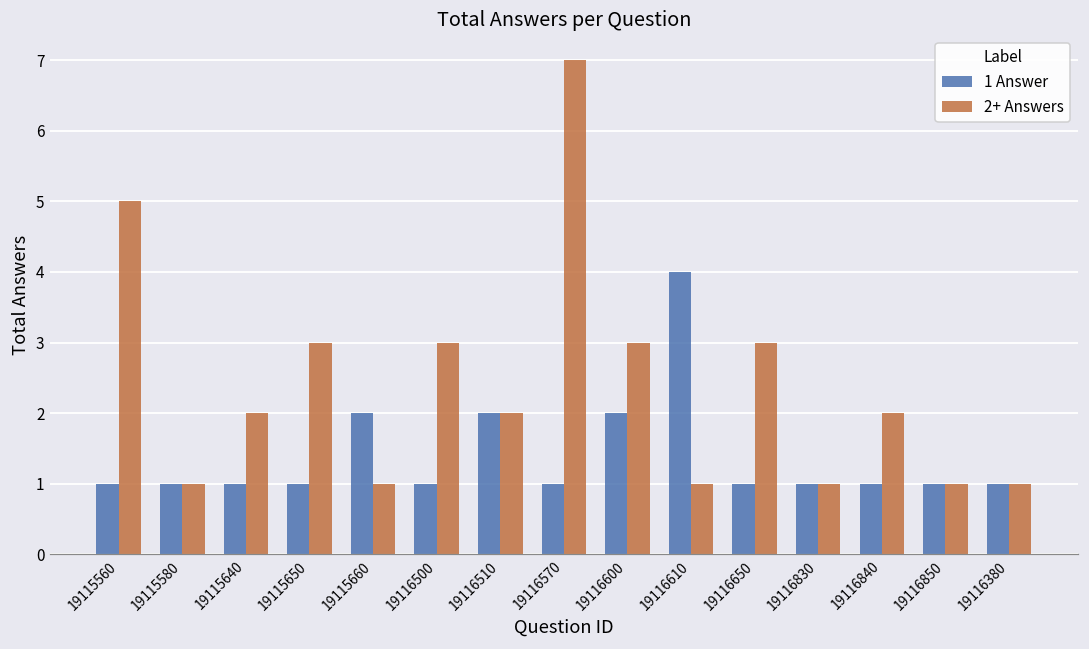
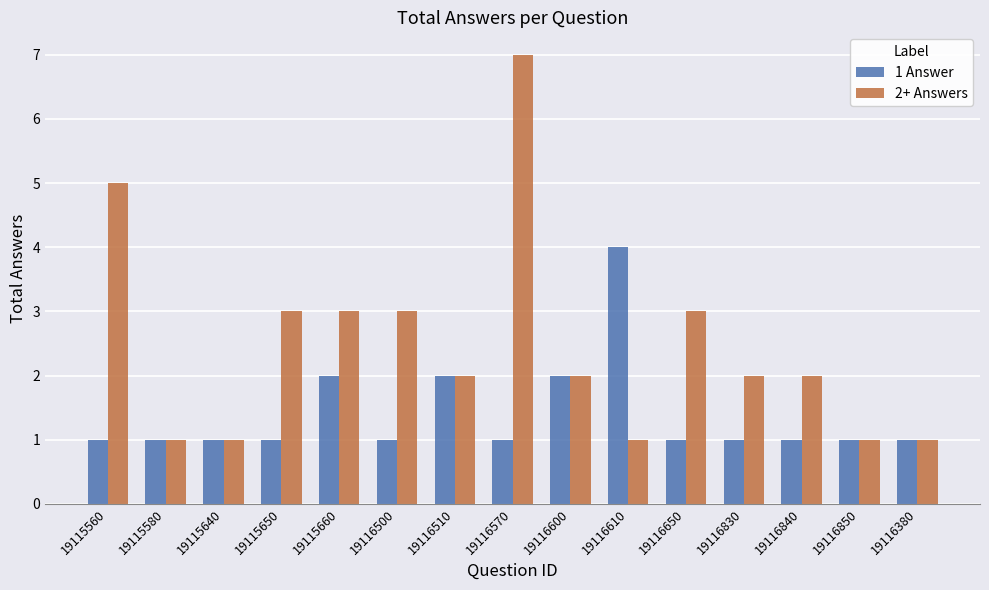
2+ Answers, 19115640: 2 -> 1
2+ Answers, 19115660: 1 -> 3
2+ Answers, 19116600: 3 -> 2
2+ Answers, 19116830: 1 -> 2
